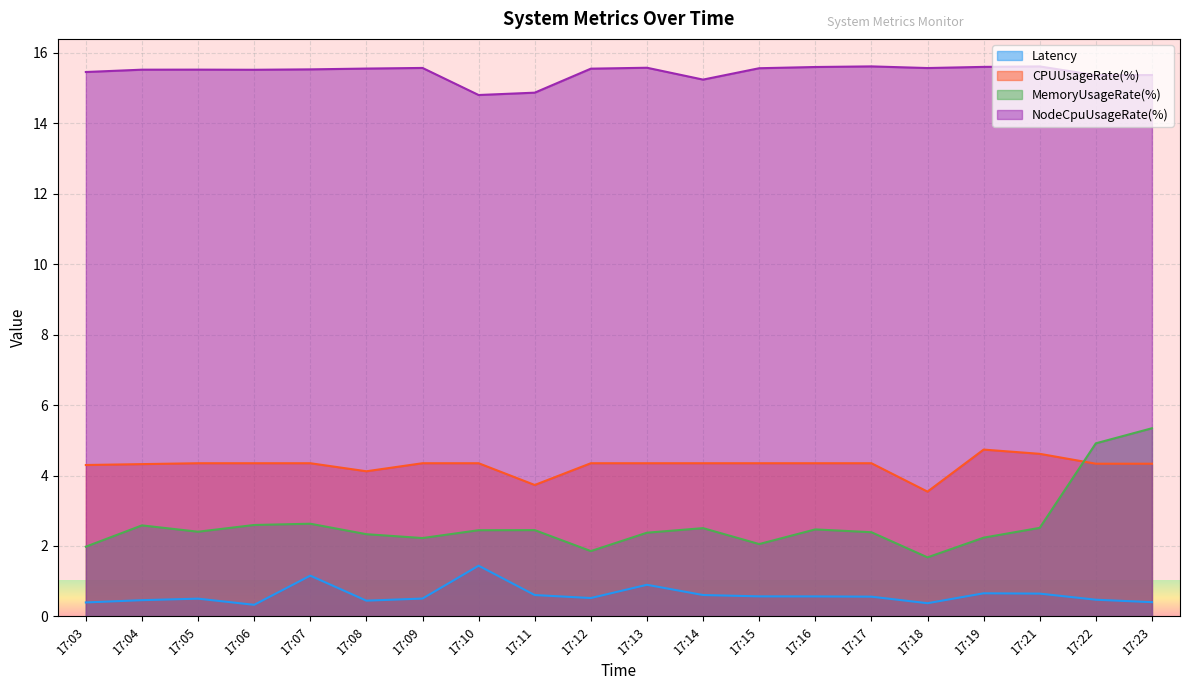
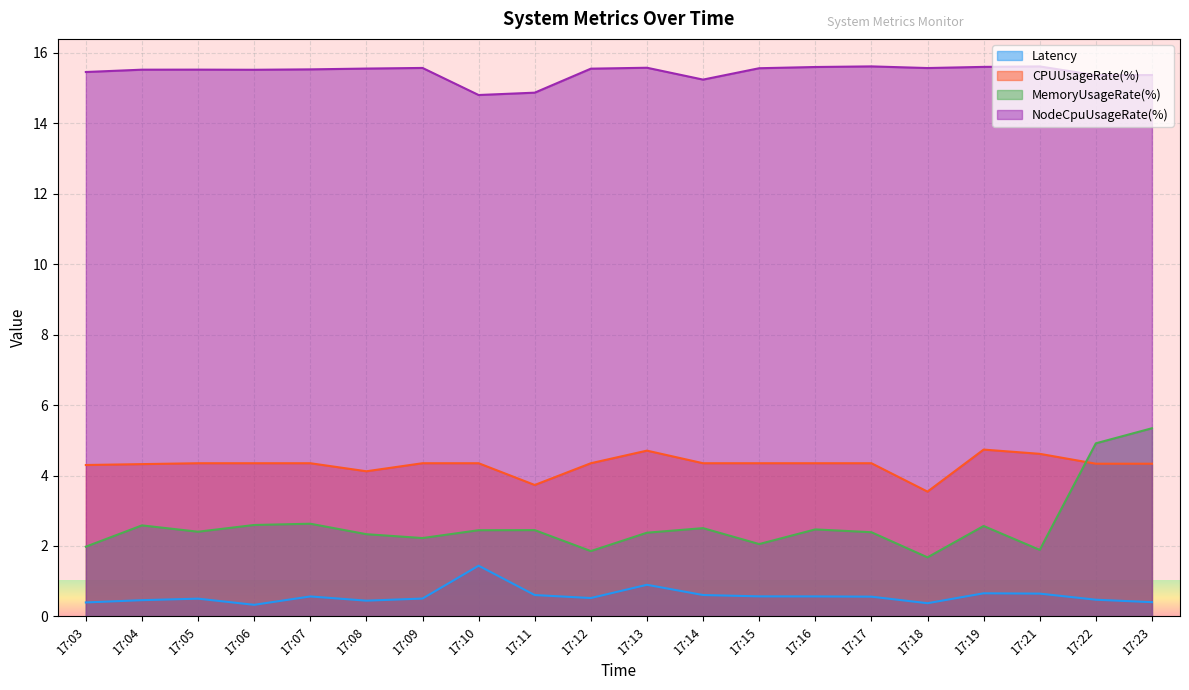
Latency, 17:07: 1.2 -> 0.6
CPUUsageRate(%), 17:13: 4.3 -> 4.7
MemoryUsageRate(%), 17:19: 2.2 -> 2.6
MemoryUsageRate(%), 17:21: 2.5 -> 1.9
